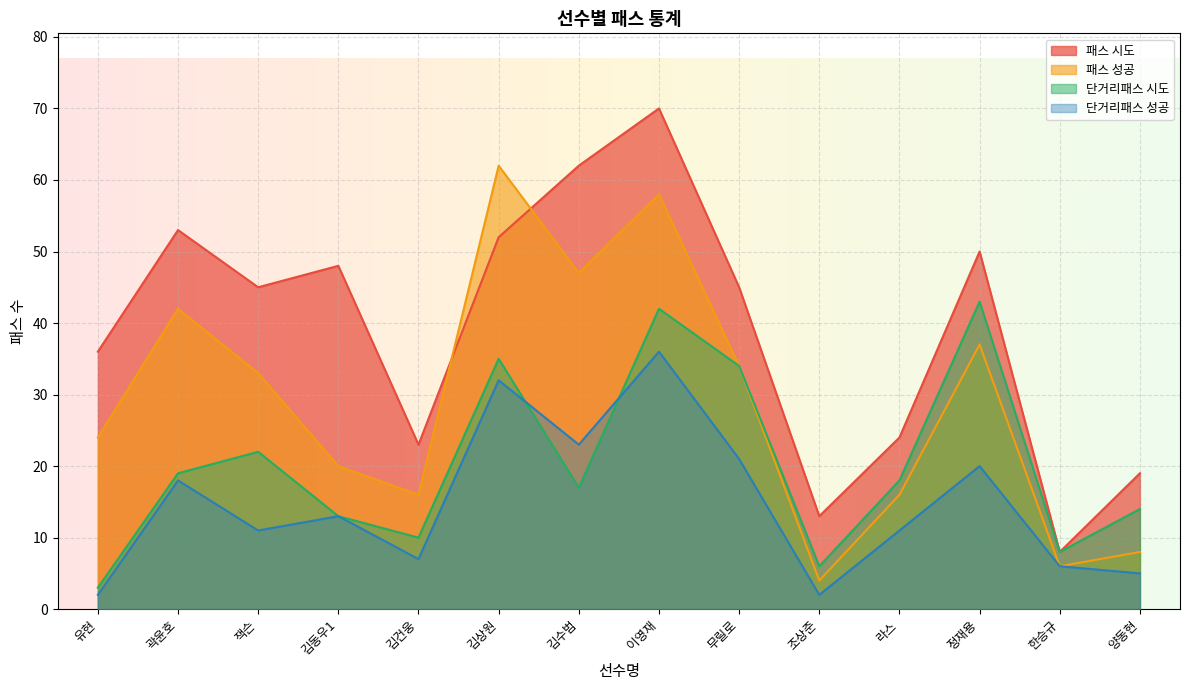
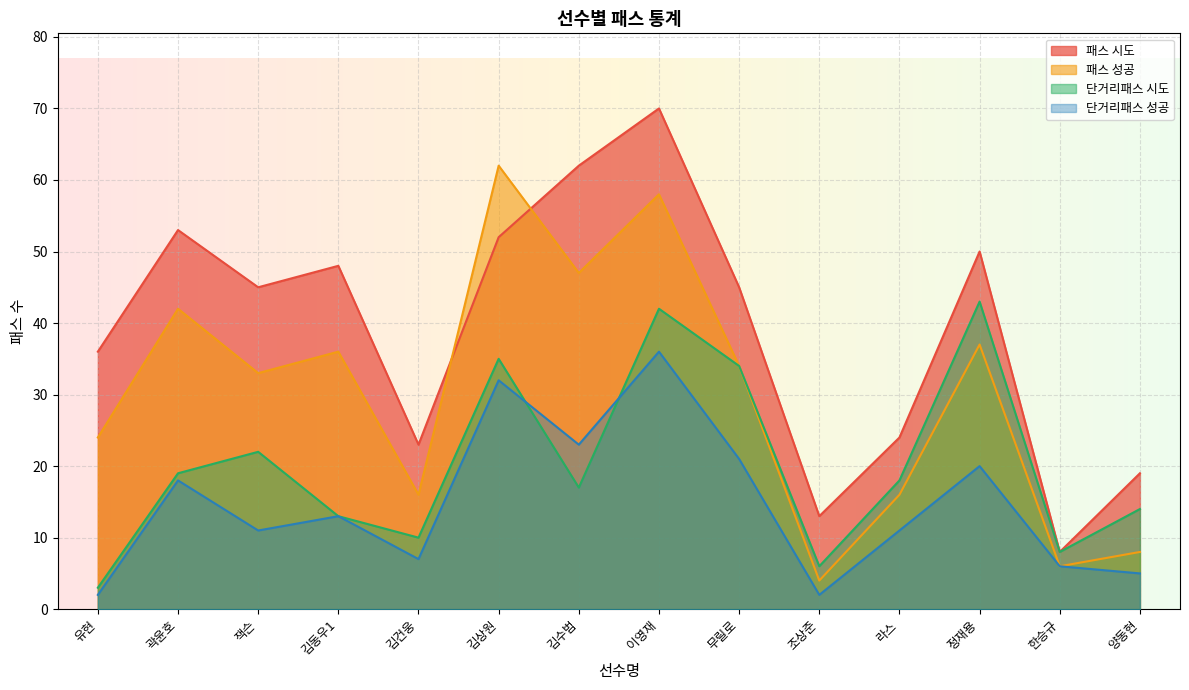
패스 성공, 김동우1: 20 -> 36
